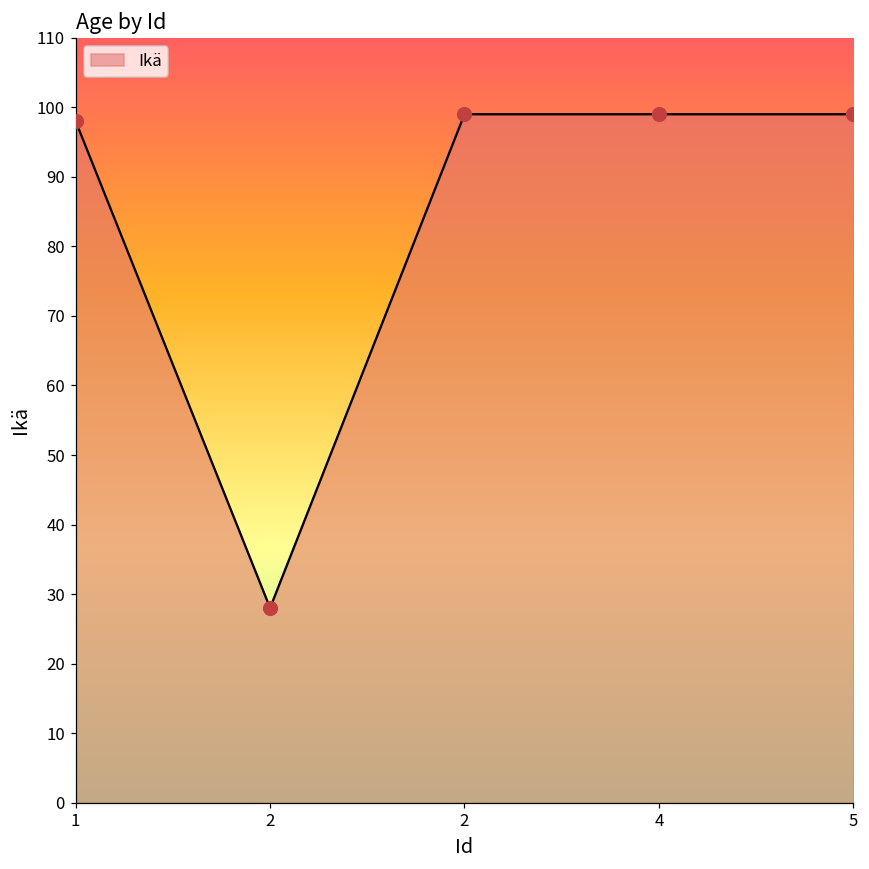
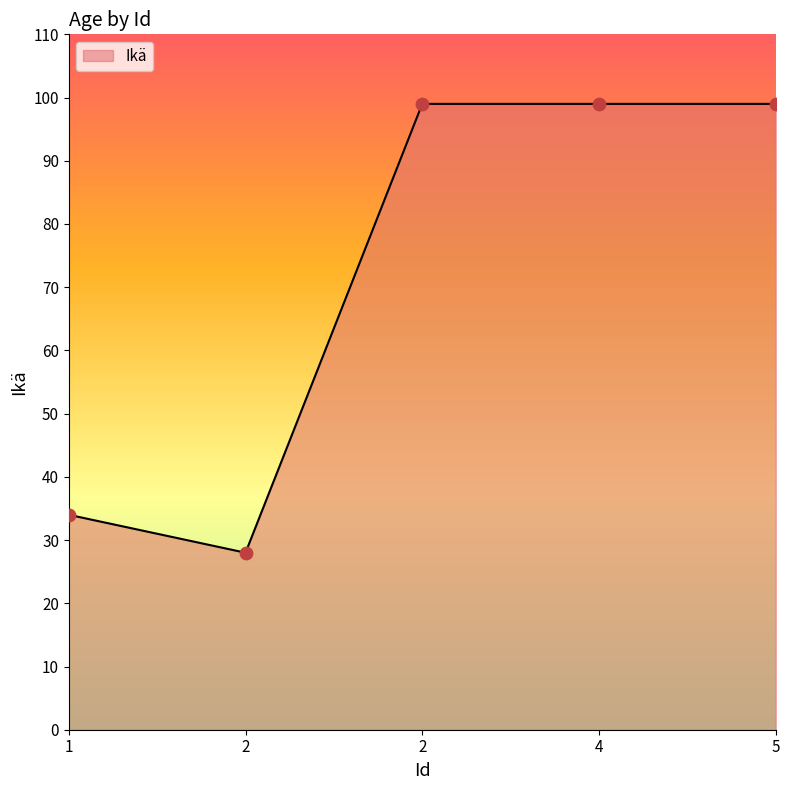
1: 98 -> 34
